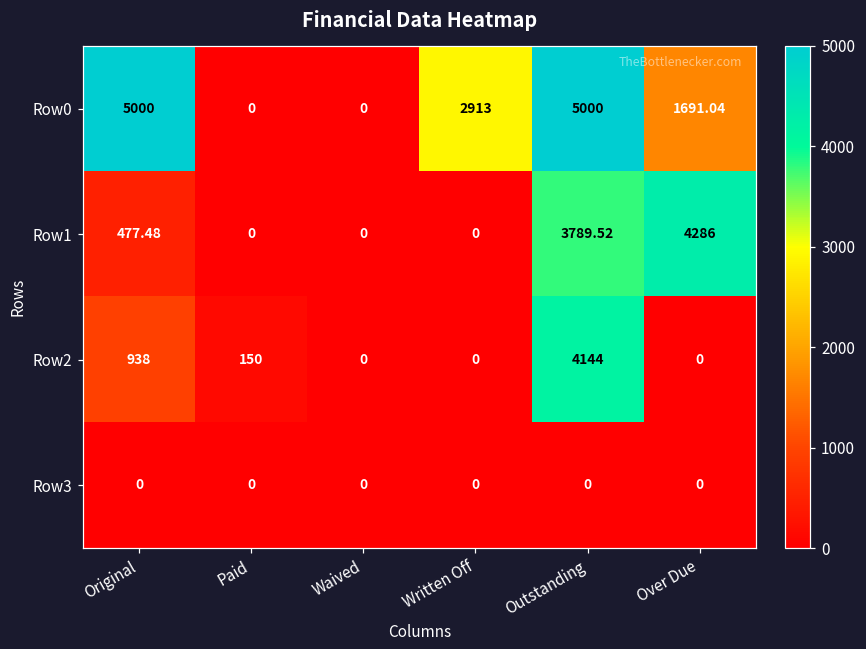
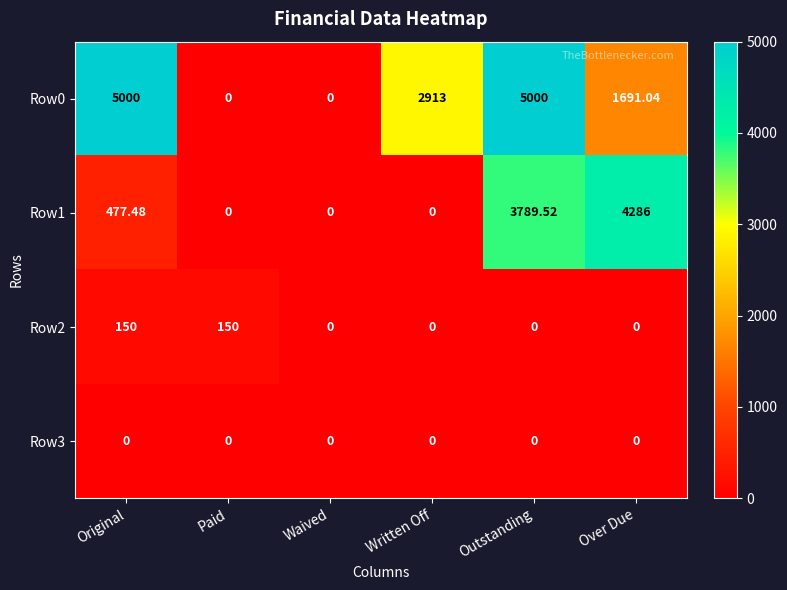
Row2, Original: 938 -> 150
Row2, Outstanding: 4144 -> 0
